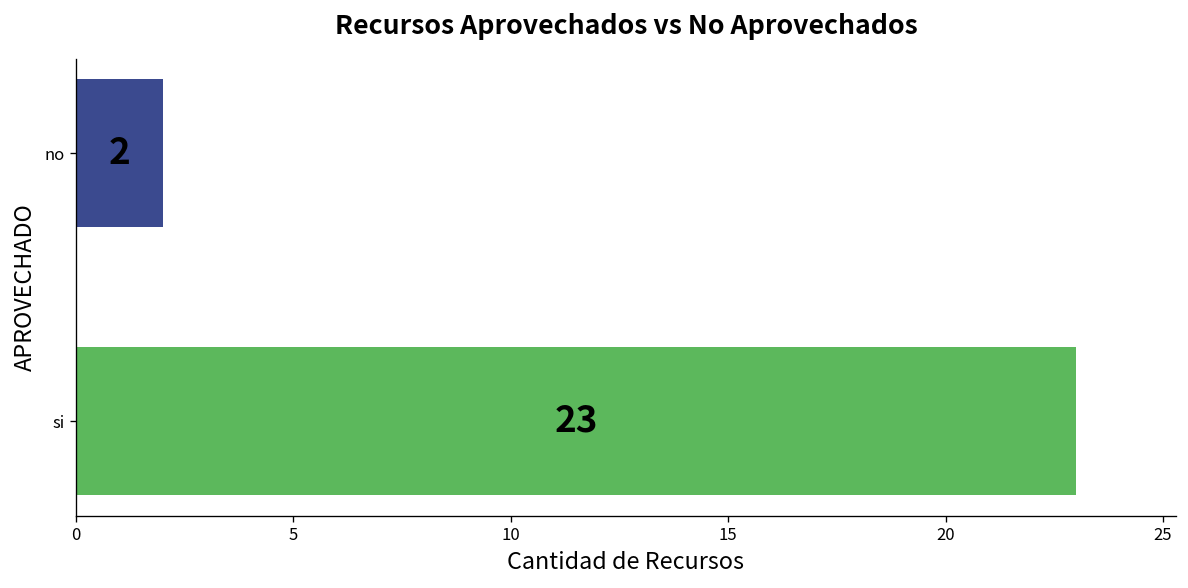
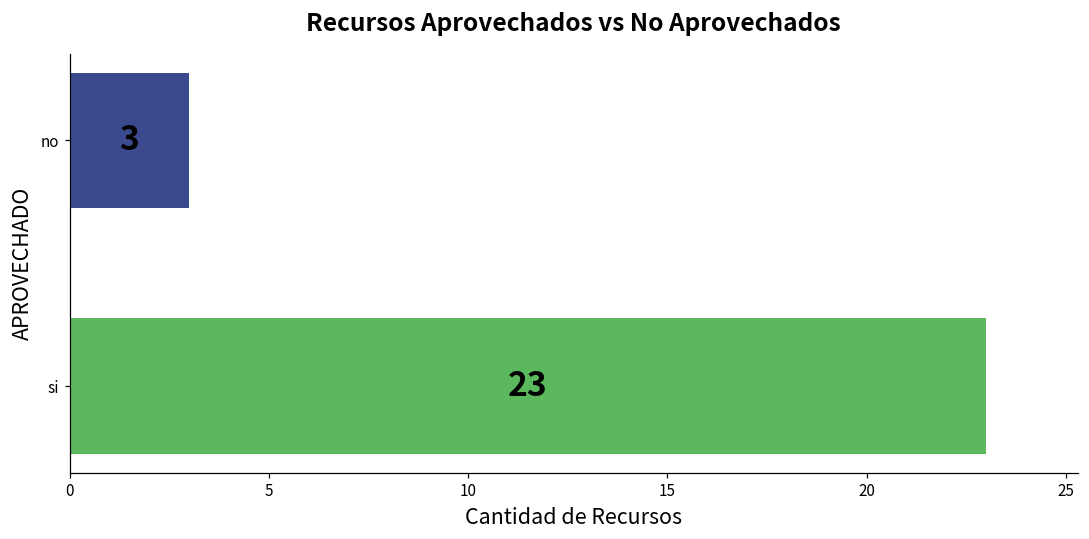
no: 2 -> 3
